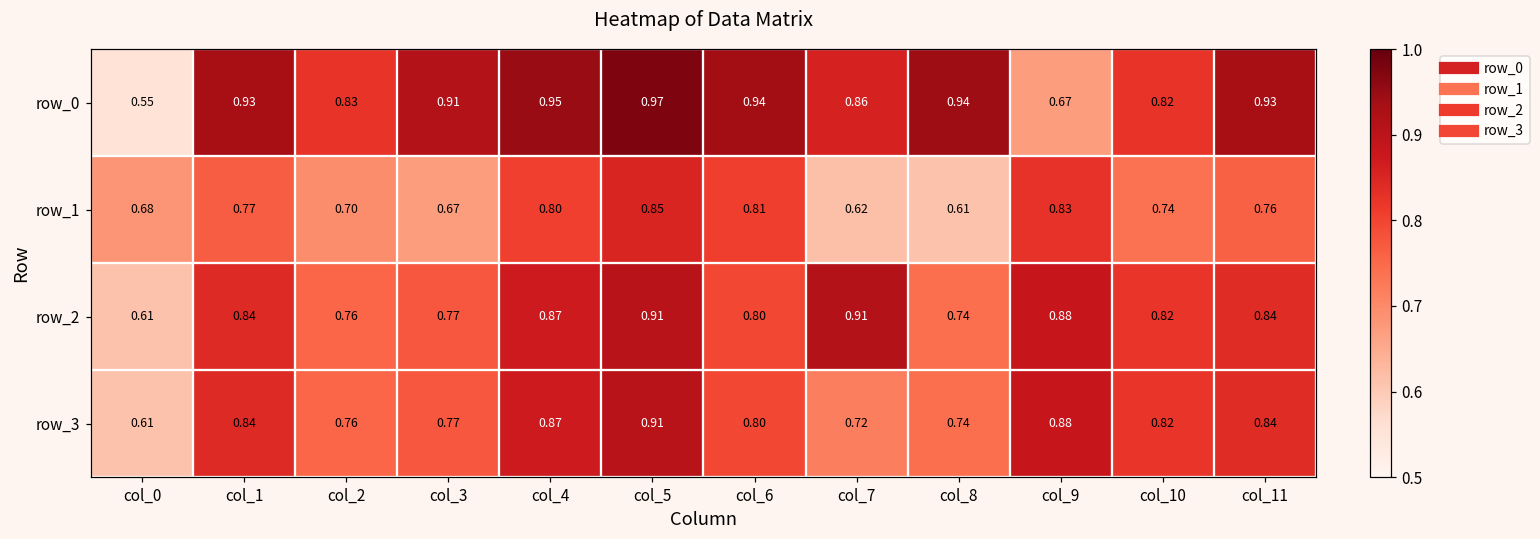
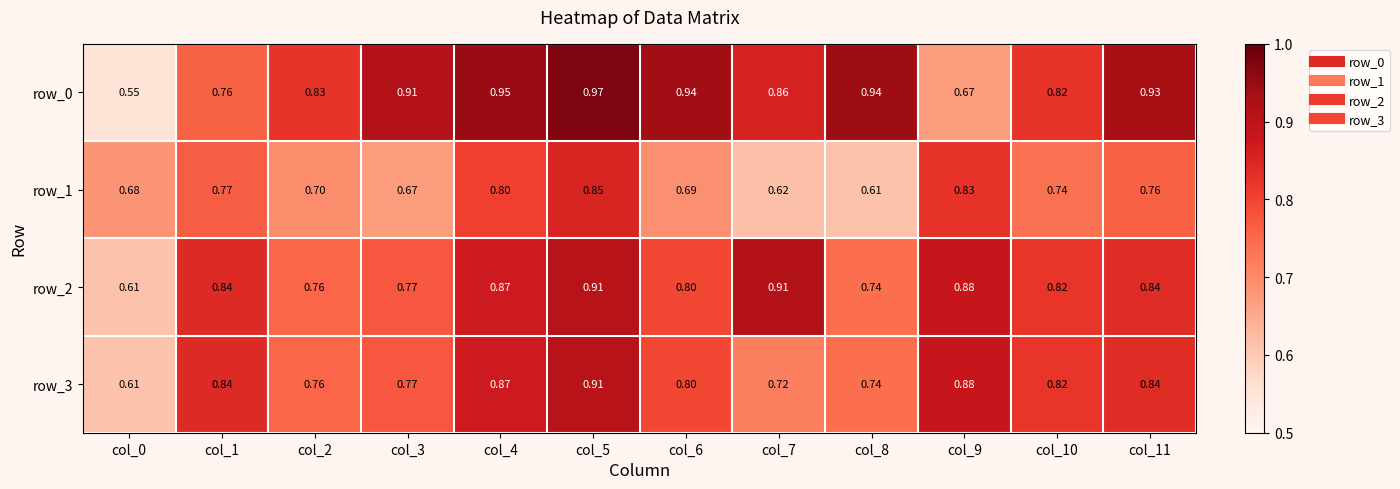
row_0, col_1: 0.93 -> 0.76
row_1, col_6: 0.81 -> 0.69
